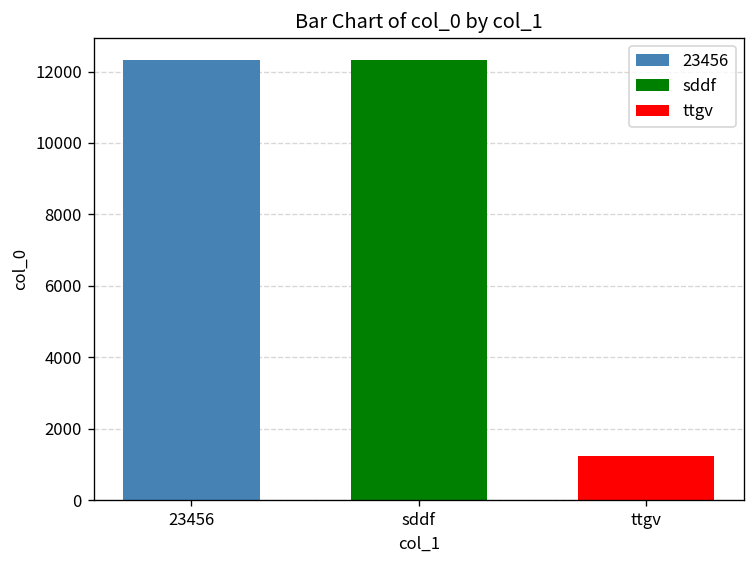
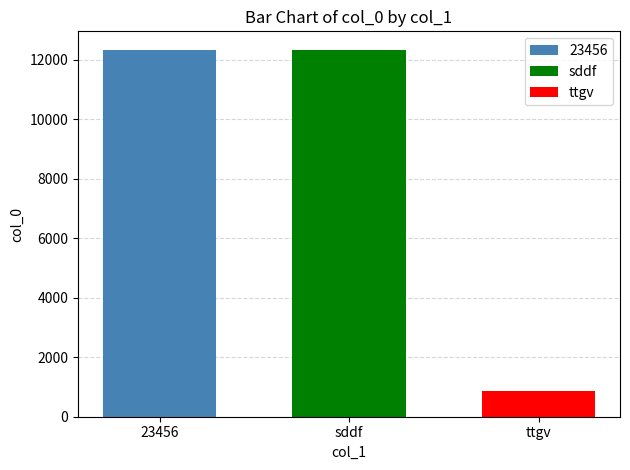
ttgv: 1200 -> 900
